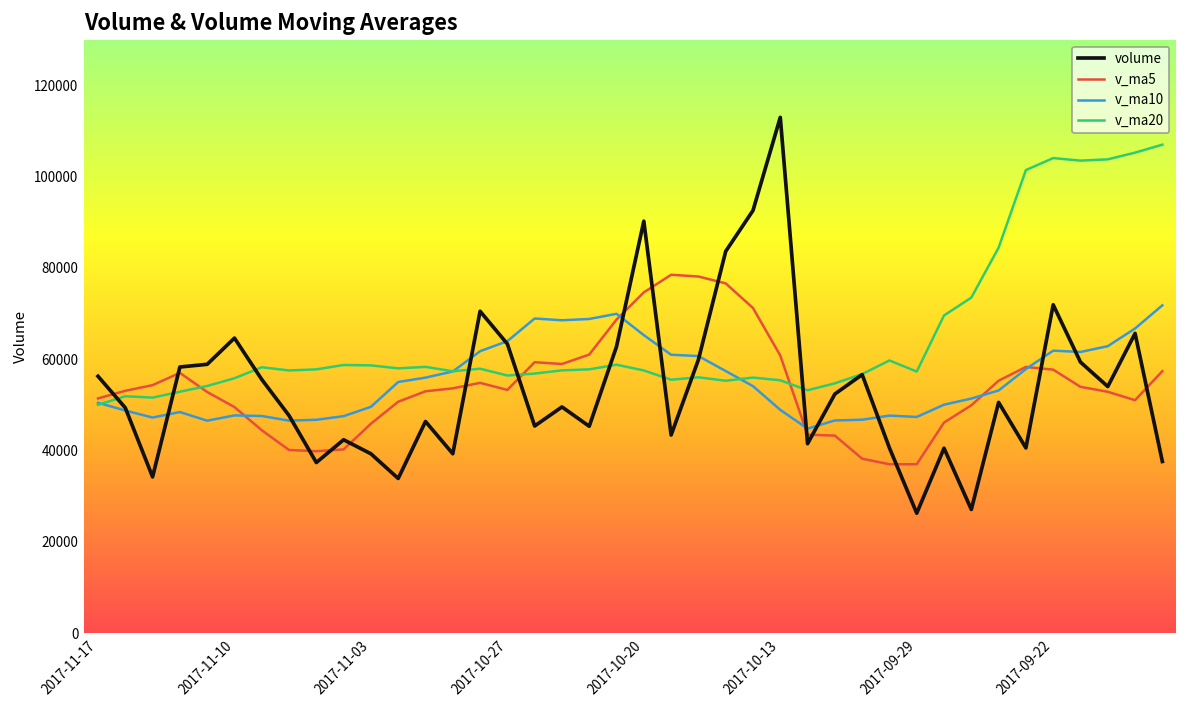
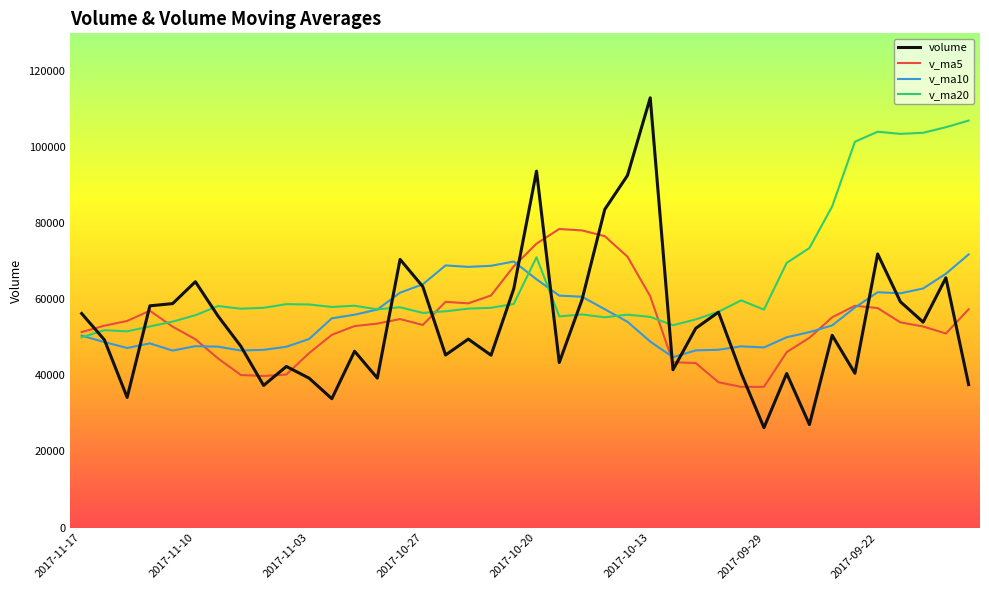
volume, 2017-10-20: 90000 -> 94000
v_ma20, 2017-10-20: 58000 -> 71000
